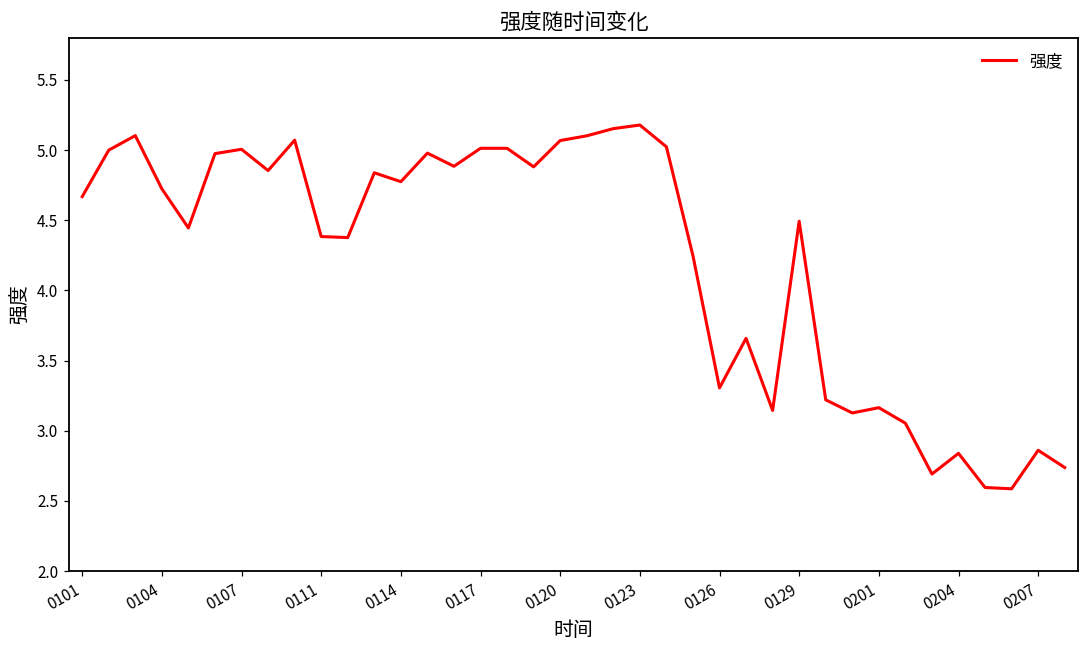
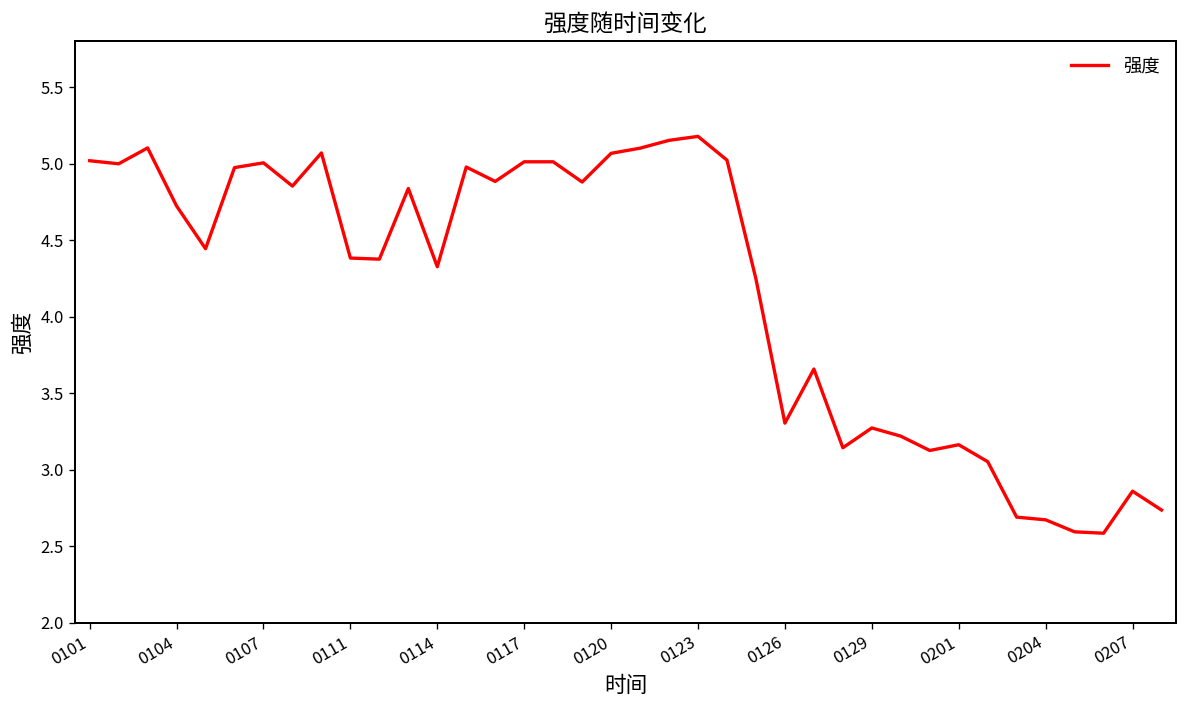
0101: 4.67 -> 5.02
0114: 4.77 -> 4.33
0129: 4.49 -> 3.27
0204: 2.84 -> 2.67
